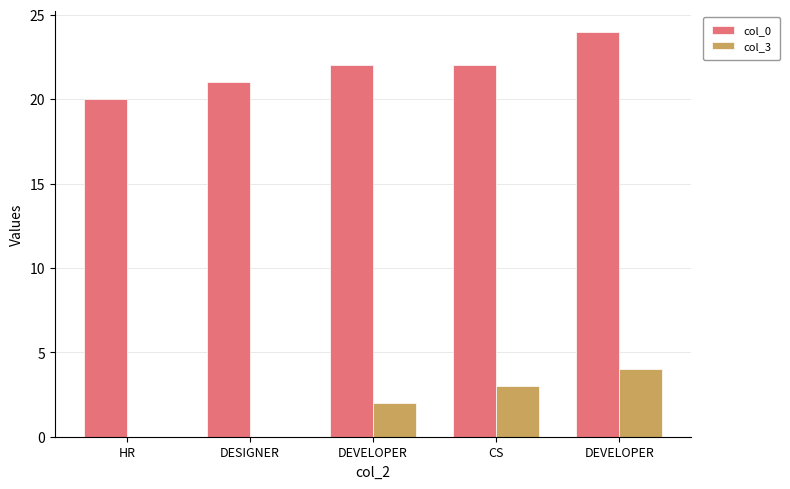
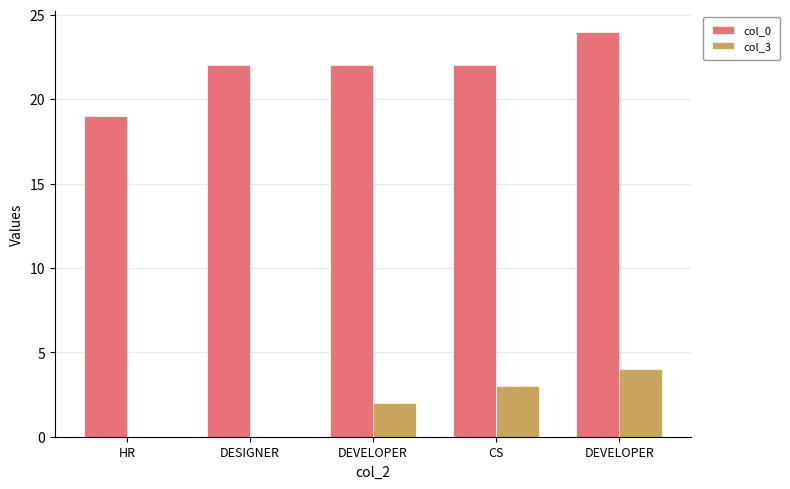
col_0, HR: 20 -> 19
col_0, DESIGNER: 21 -> 22
